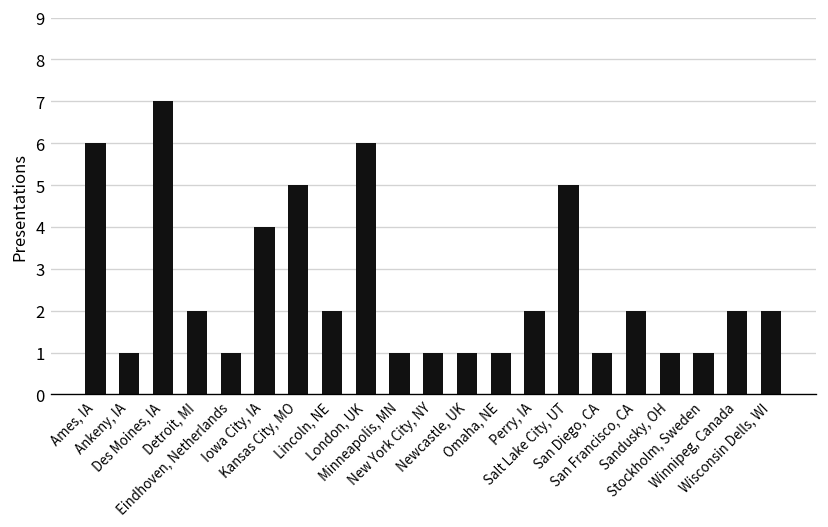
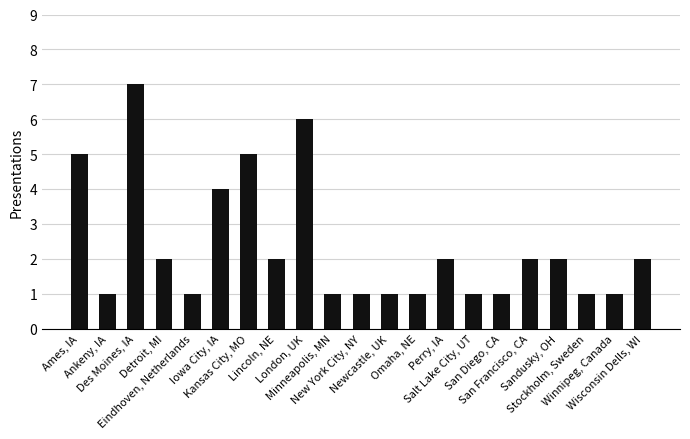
Ames, IA: 6 -> 5
Salt Lake City, UT: 5 -> 1
Sandusky, OH: 1 -> 2
Winnipeg, Canada: 2 -> 1
